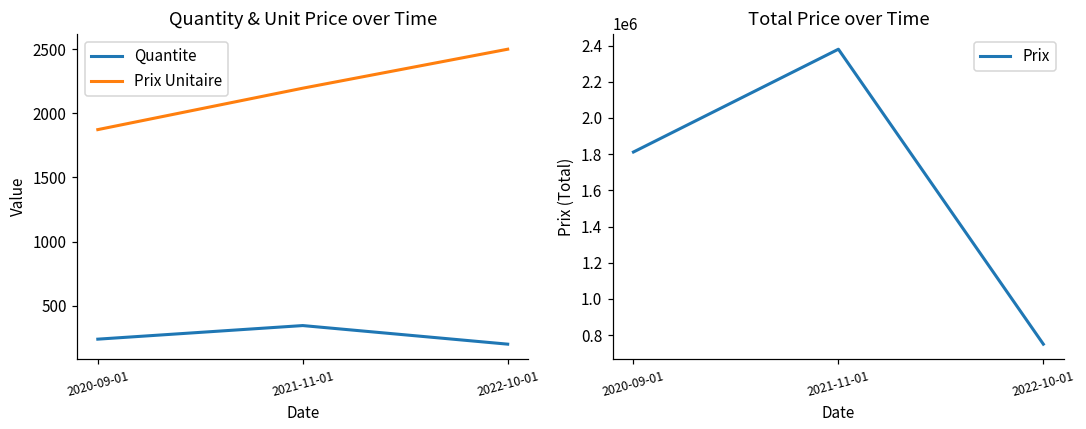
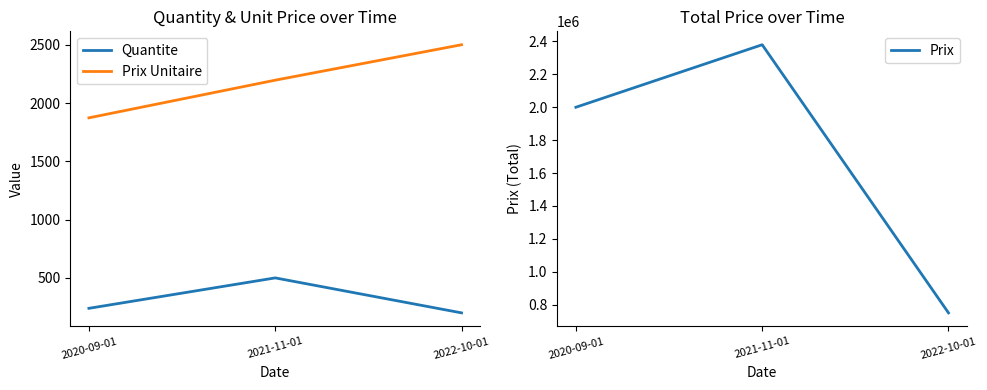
Quantity & Unit Price over Time, Quantite, 2021-11-01: 350 -> 500
Total Price over Time, 2020-09-01: 1810000 -> 2000000
